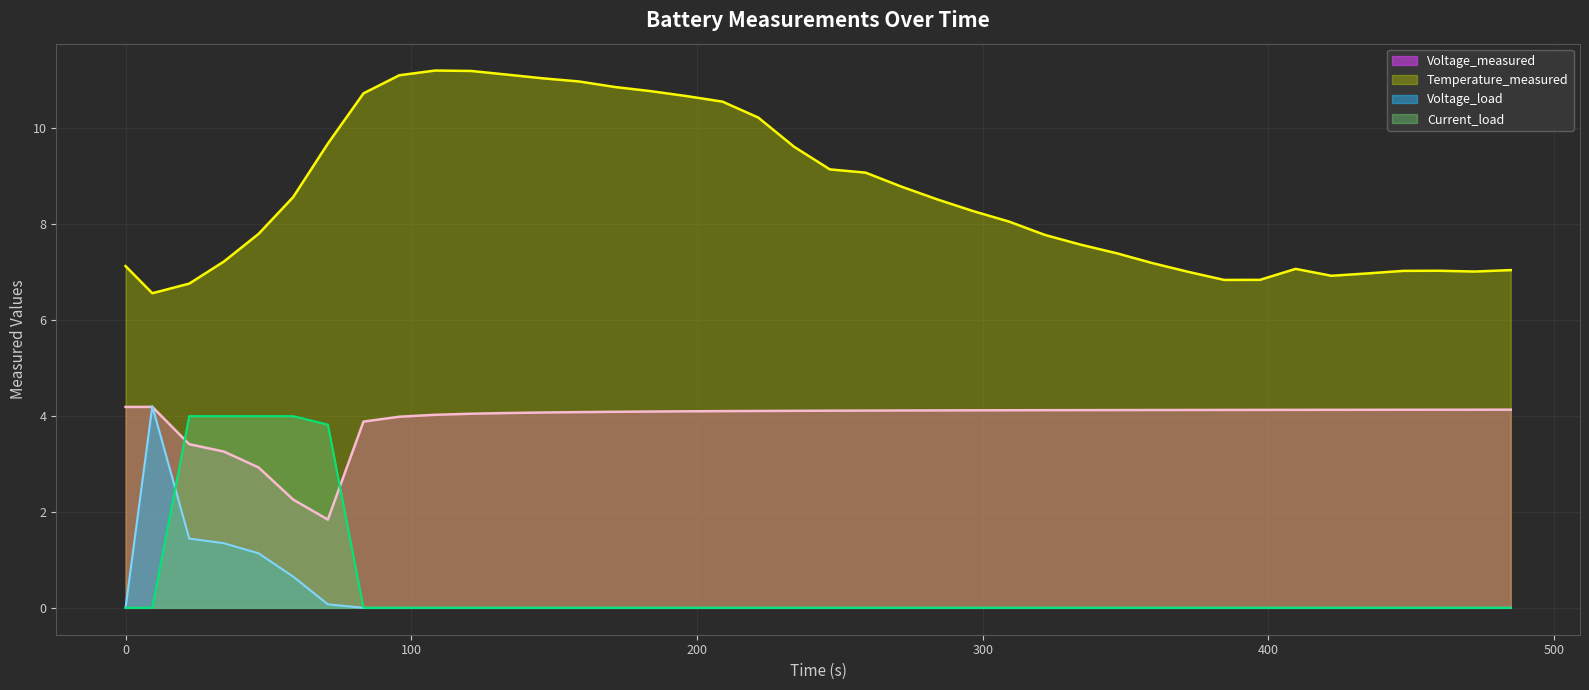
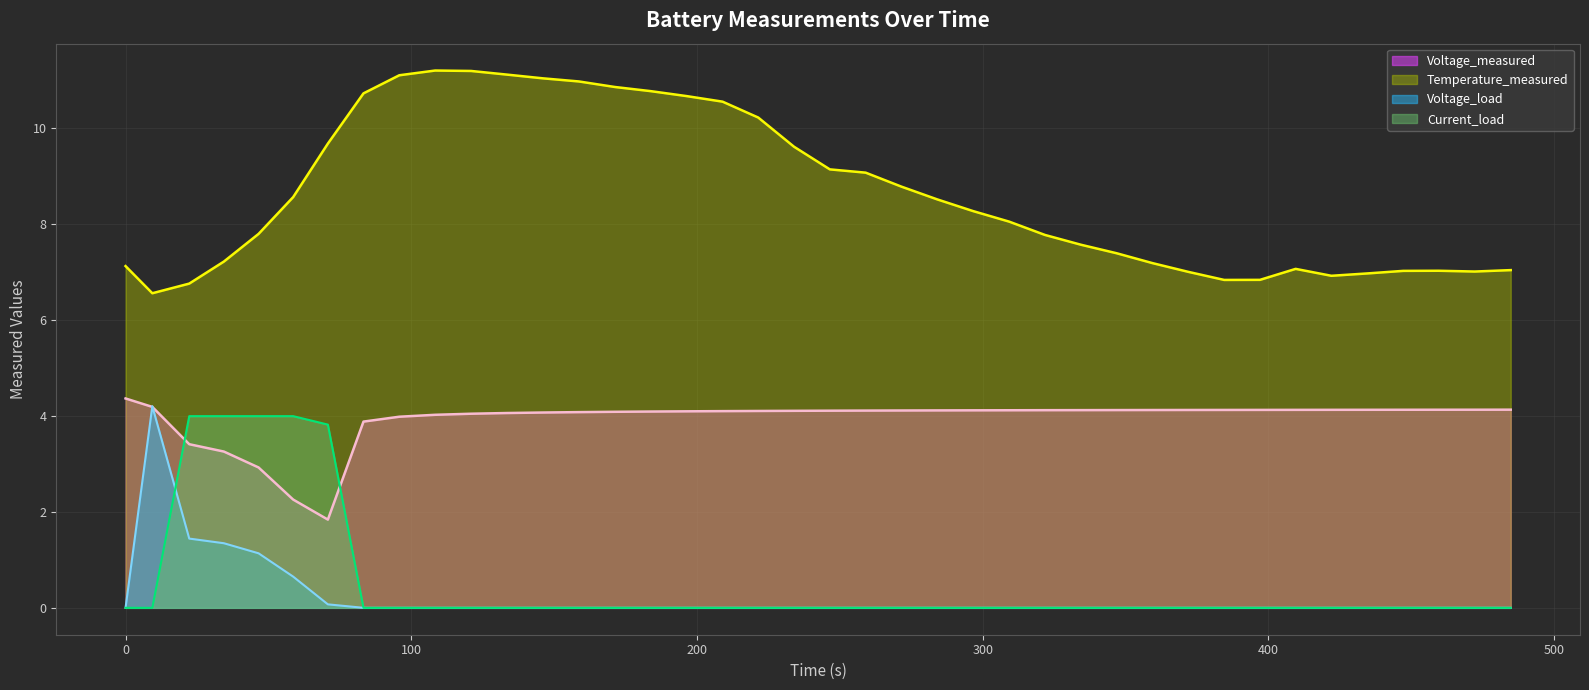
Voltage_measured, 0: 4.2 -> 4.4
